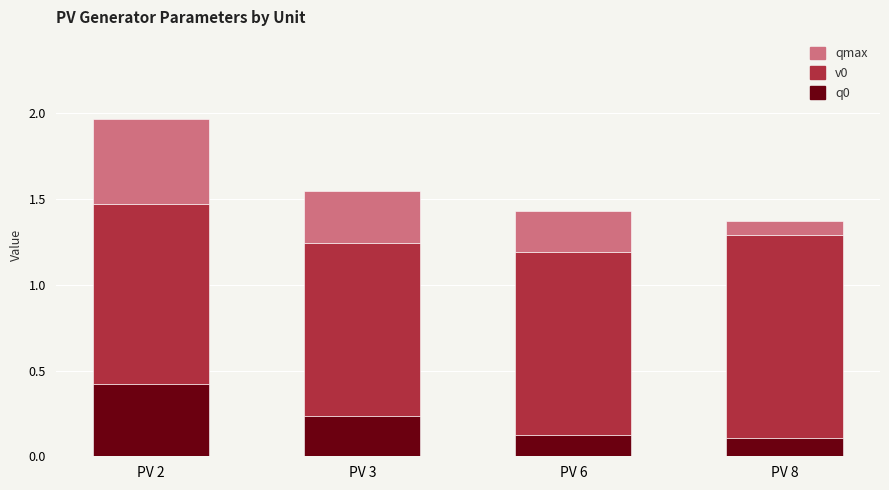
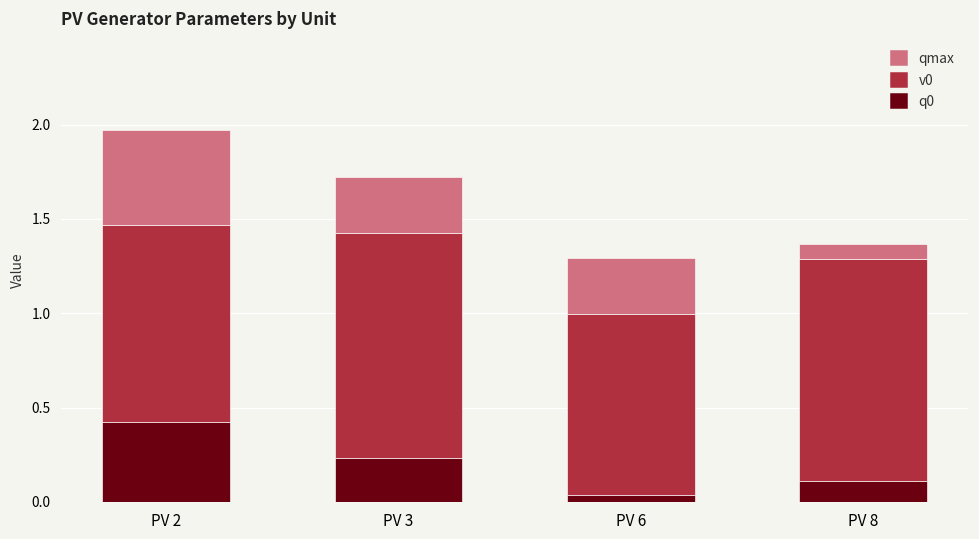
v0, PV 3: 1.01 -> 1.19
q0, PV 6: 0.12 -> 0.03
v0, PV 6: 1.07 -> 0.96
qmax, PV 6: 0.24 -> 0.30
